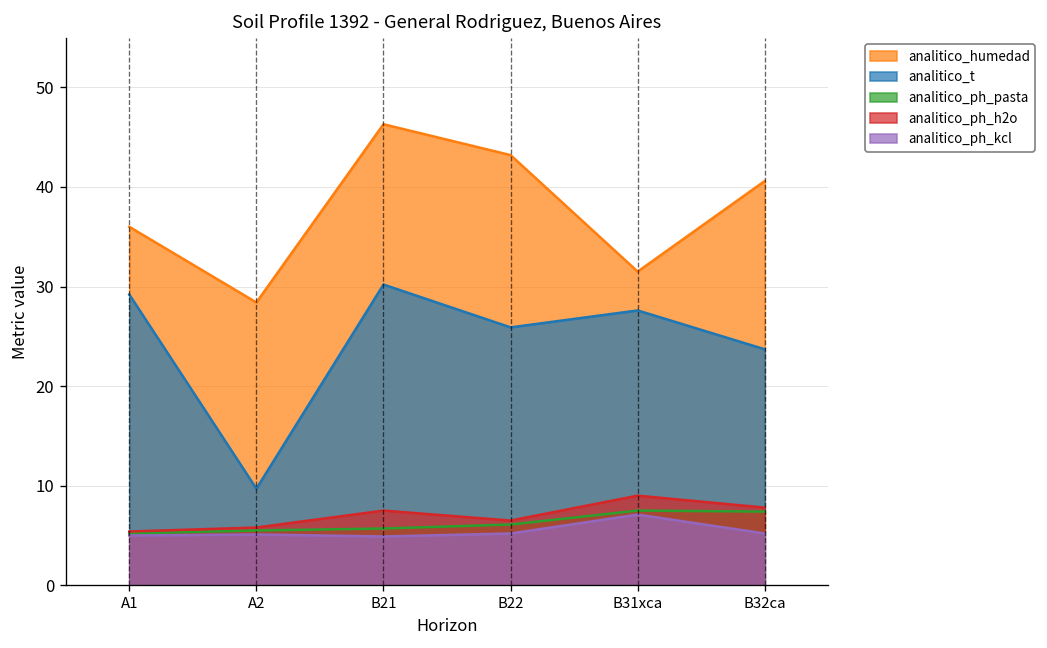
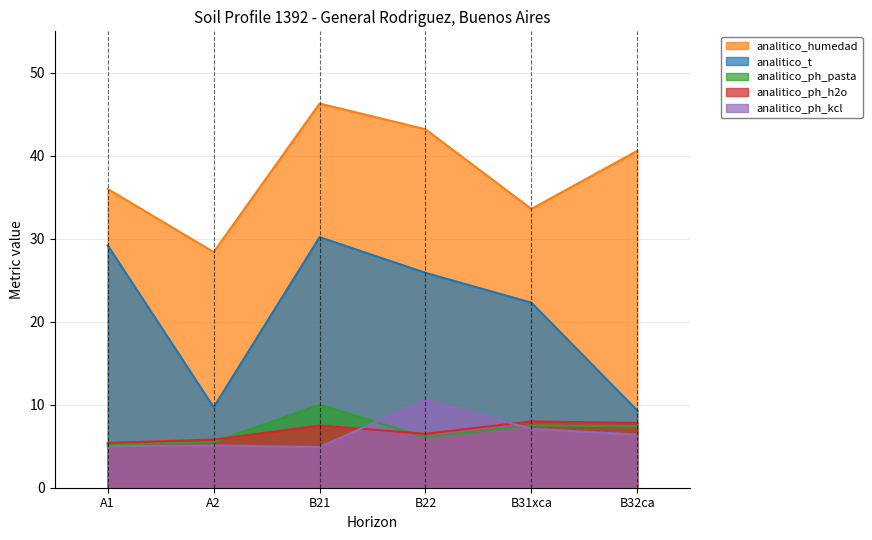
analitico_ph_pasta, B21: 6 -> 10
analitico_ph_kcl, B22: 5 -> 11
analitico_humedad, B31xca: 32 -> 34
analitico_t, B31xca: 28 -> 22
analitico_ph_h2o, B31xca: 9 -> 8
analitico_t, B32ca: 24 -> 9
analitico_ph_kcl, B32ca: 5 -> 6
